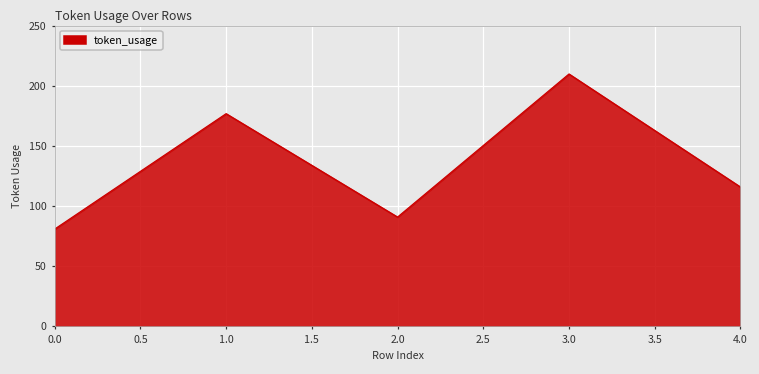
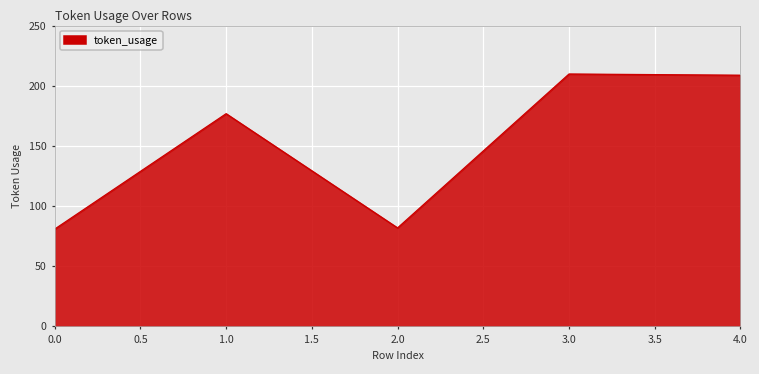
2.0: 91 -> 82
4.0: 116 -> 209
